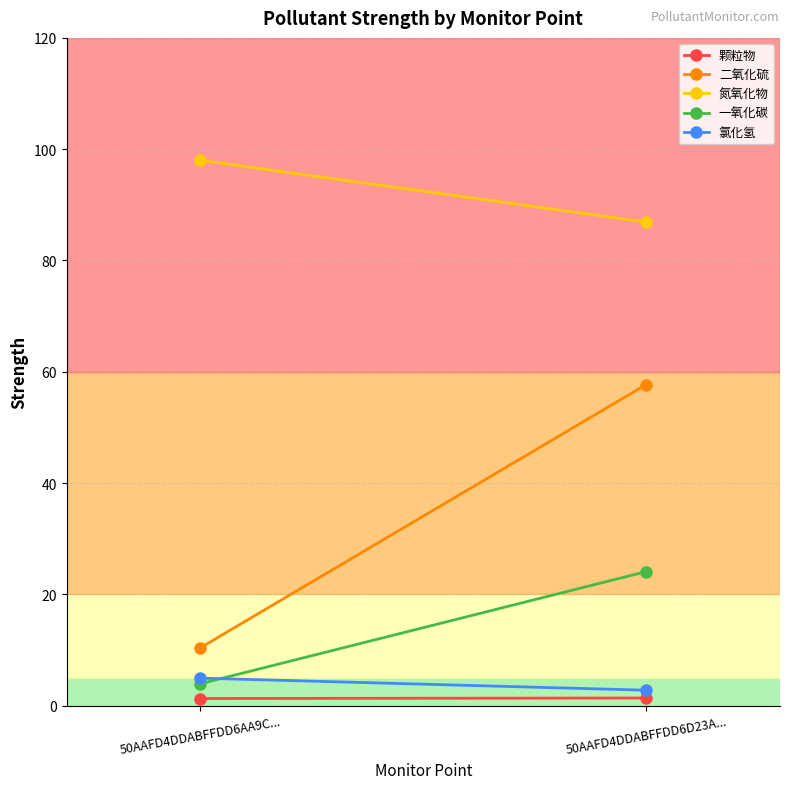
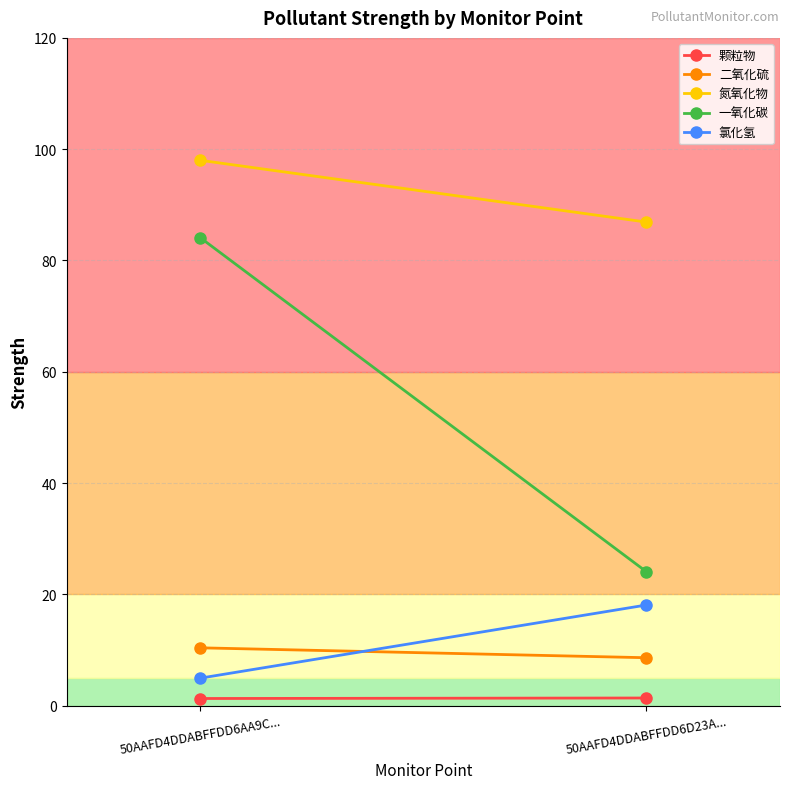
一氧化碳, 50AAFD4DDABFFDD6AA9C...: 4 -> 84
二氧化硫, 50AAFD4DDABFFDD6D23A...: 58 -> 9
氯化氢, 50AAFD4DDABFFDD6D23A...: 3 -> 18
